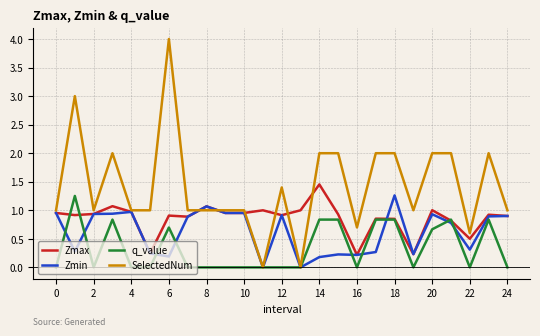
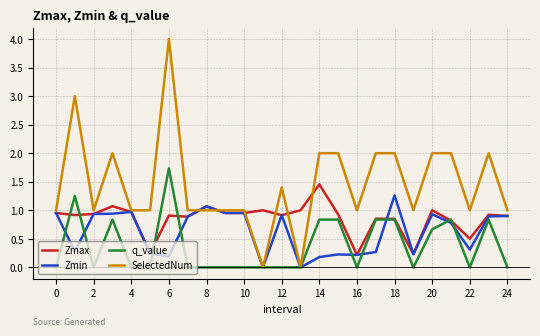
q_value, 6: 0.7 -> 1.7
SelectedNum, 16: 0.7 -> 1.0
SelectedNum, 22: 0.6 -> 1.0
